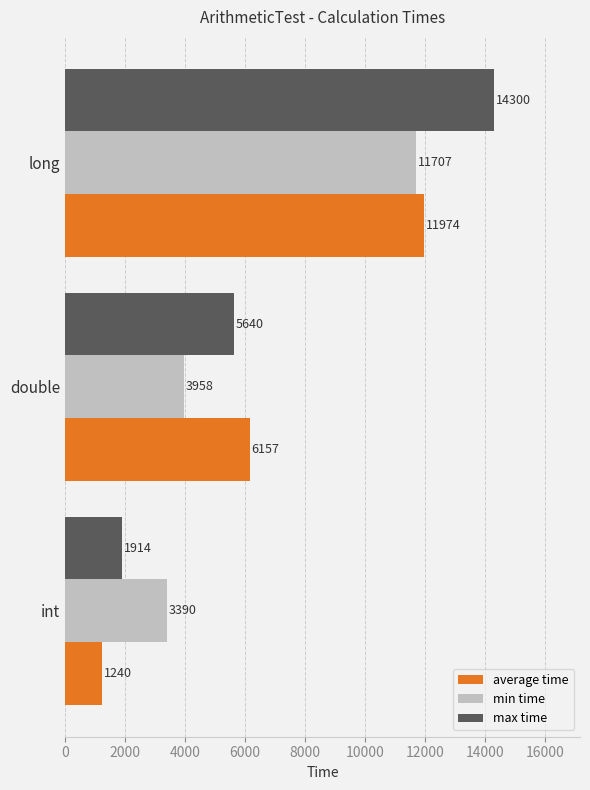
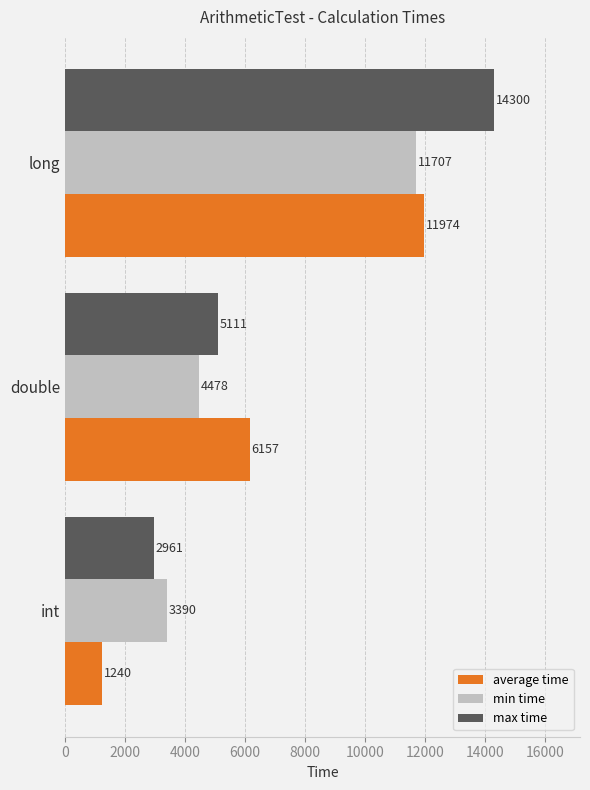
max time, double: 5640 -> 5111
min time, double: 3958 -> 4478
max time, int: 1914 -> 2961
